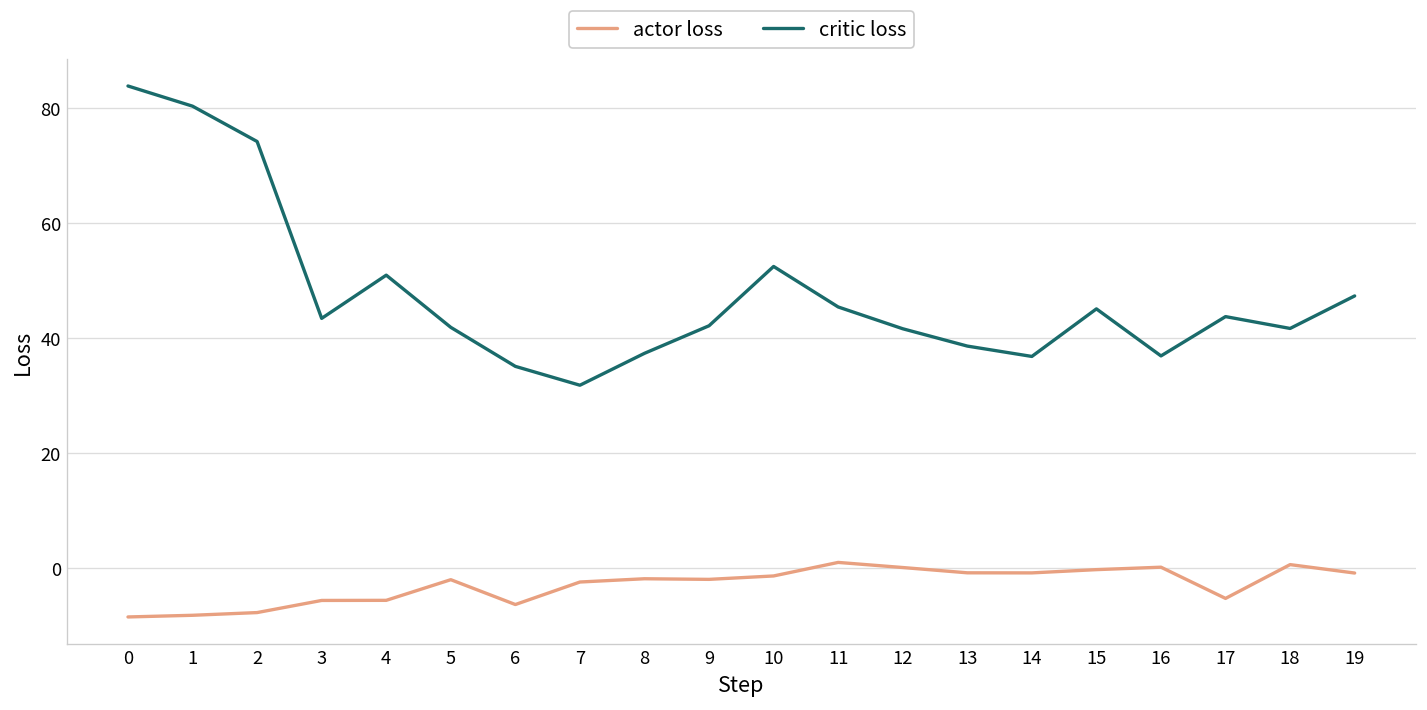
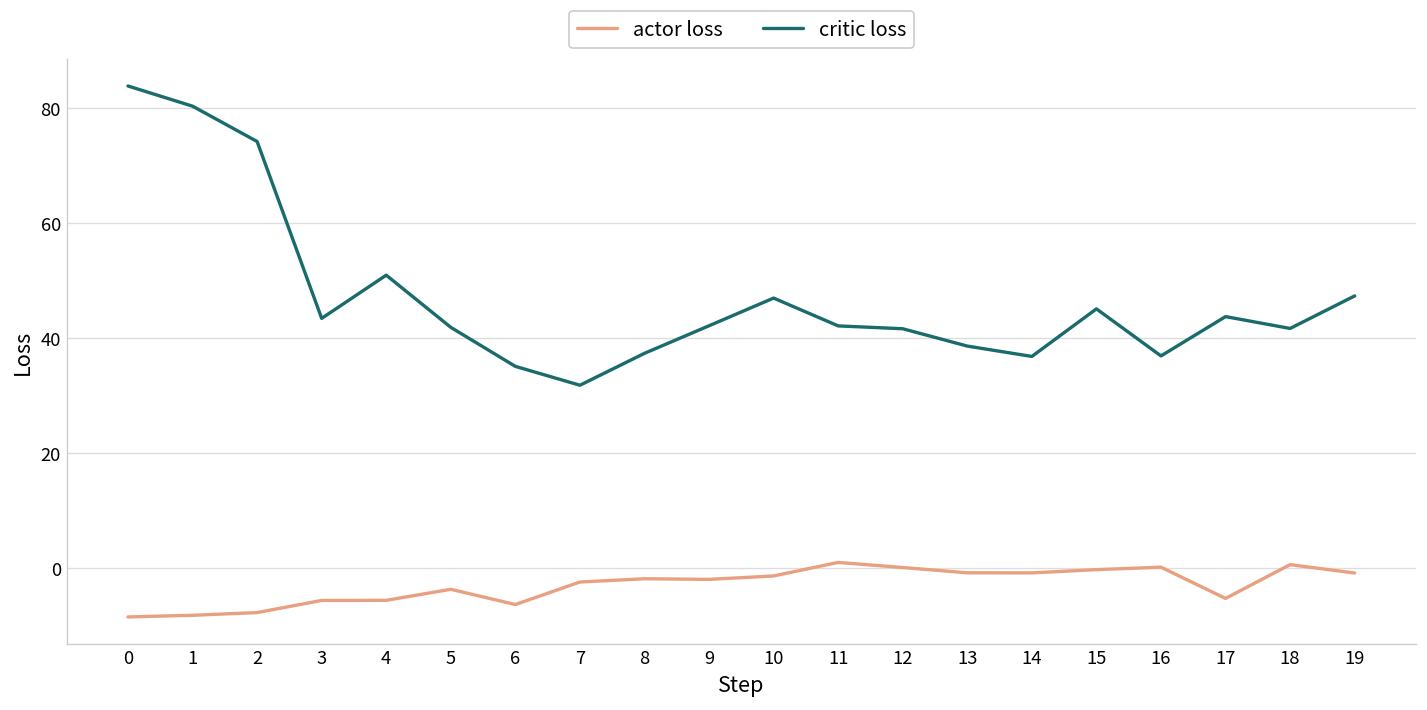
actor loss, 5: -2 -> -4
critic loss, 10: 52 -> 47
critic loss, 11: 45 -> 42
